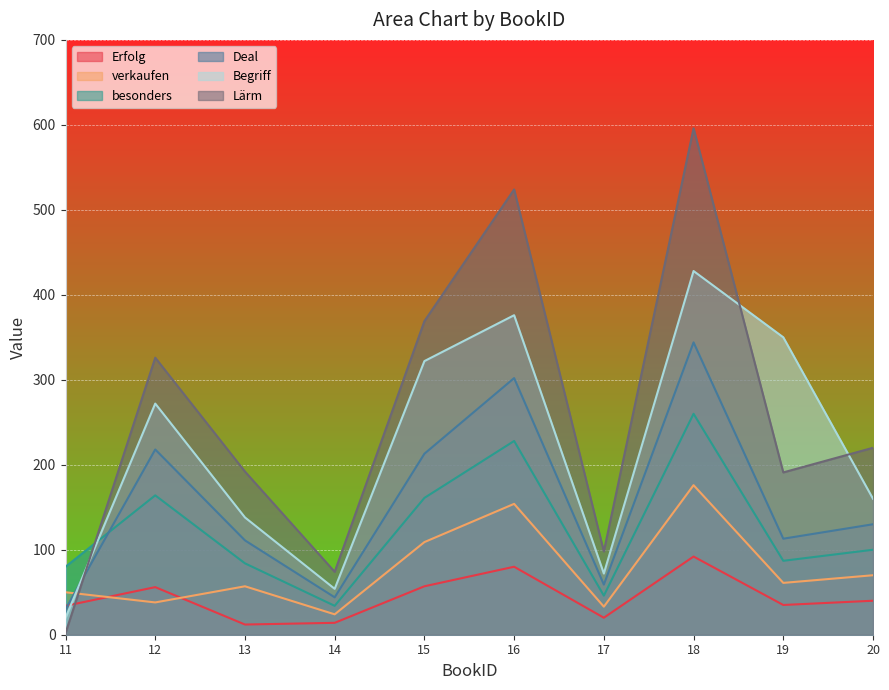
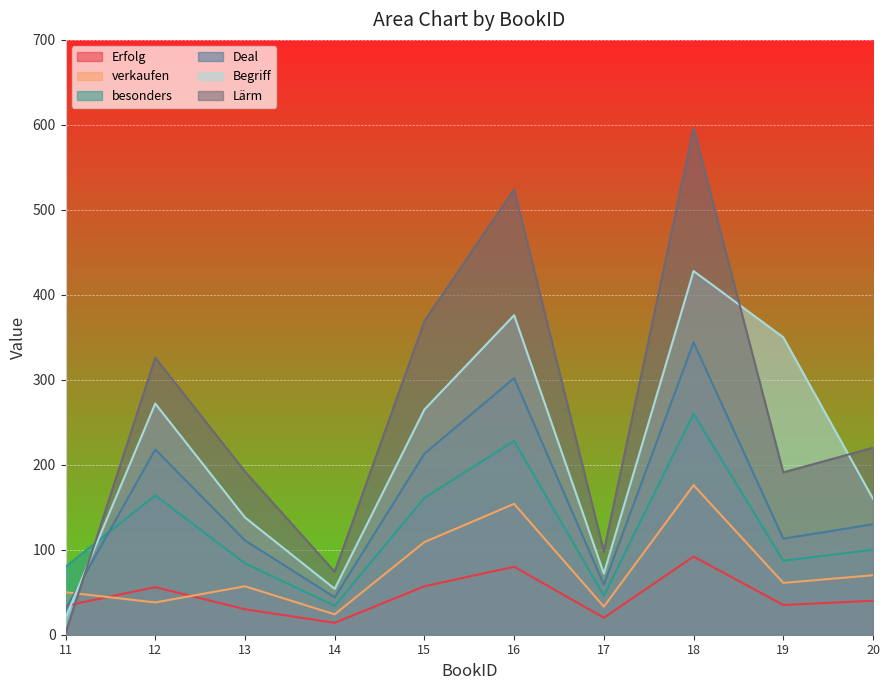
Erfolg, 13: 10 -> 30
Begriff, 15: 320 -> 270
